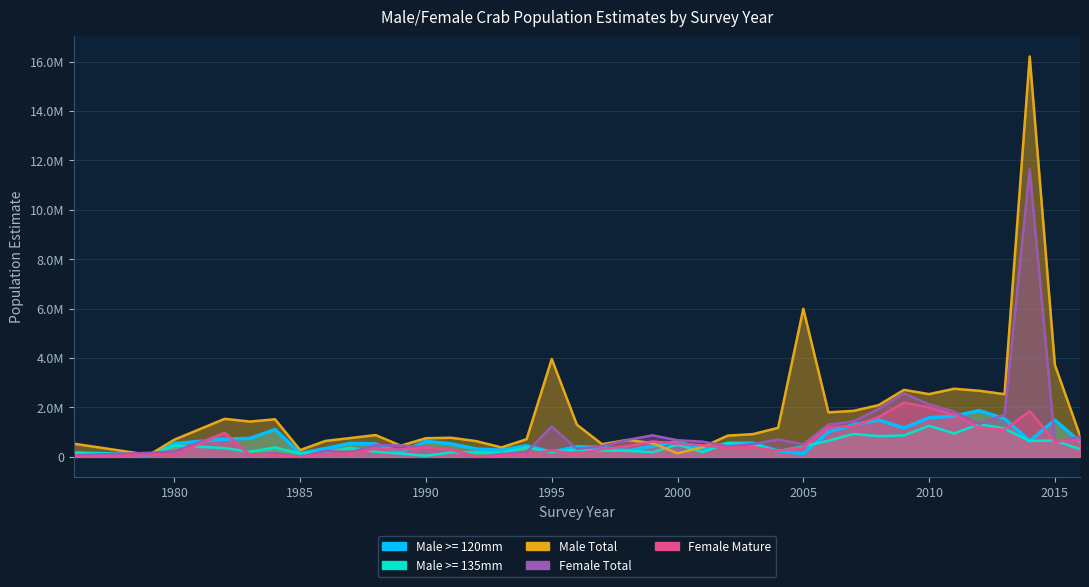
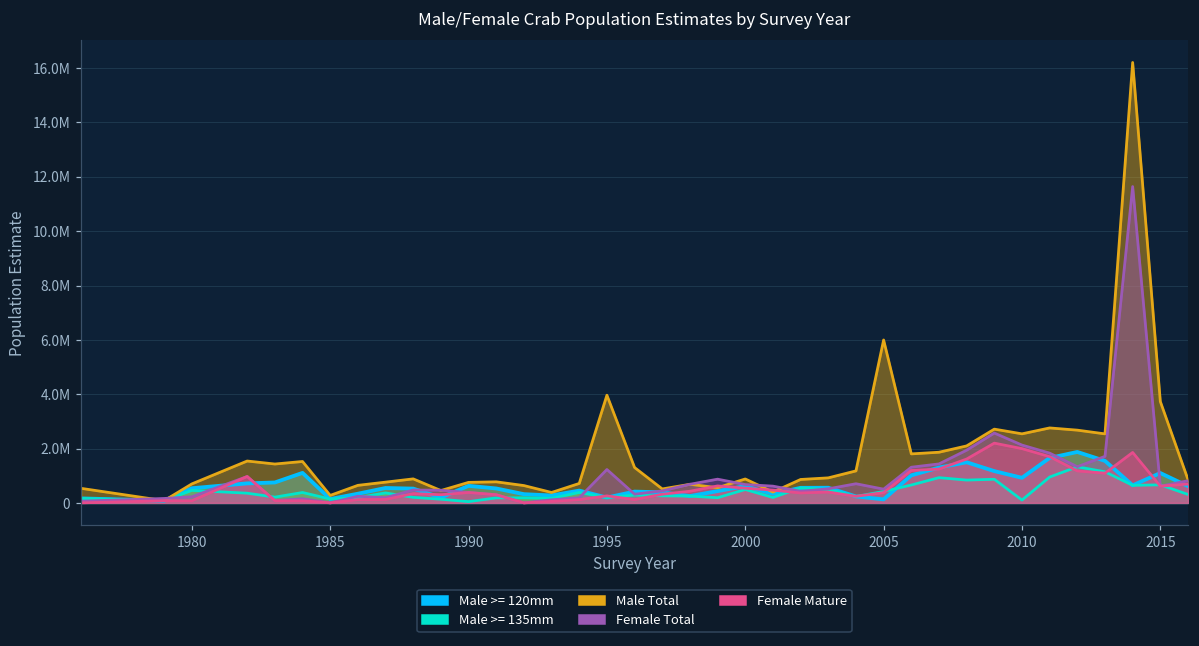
Male Total, 2000: 100000 -> 900000
Male >= 120mm, 2010: 1600000 -> 900000
Male >= 135mm, 2010: 1300000 -> 100000
Male >= 120mm, 2015: 1500000 -> 1100000
